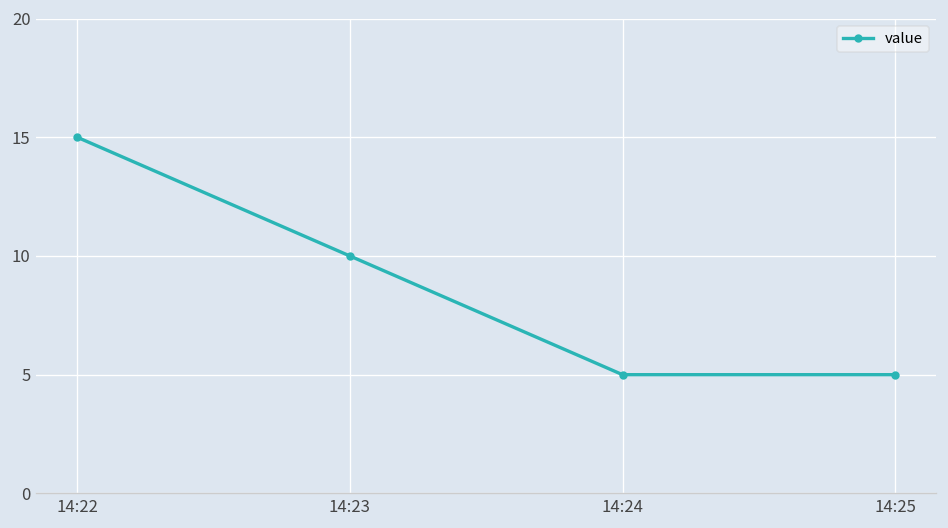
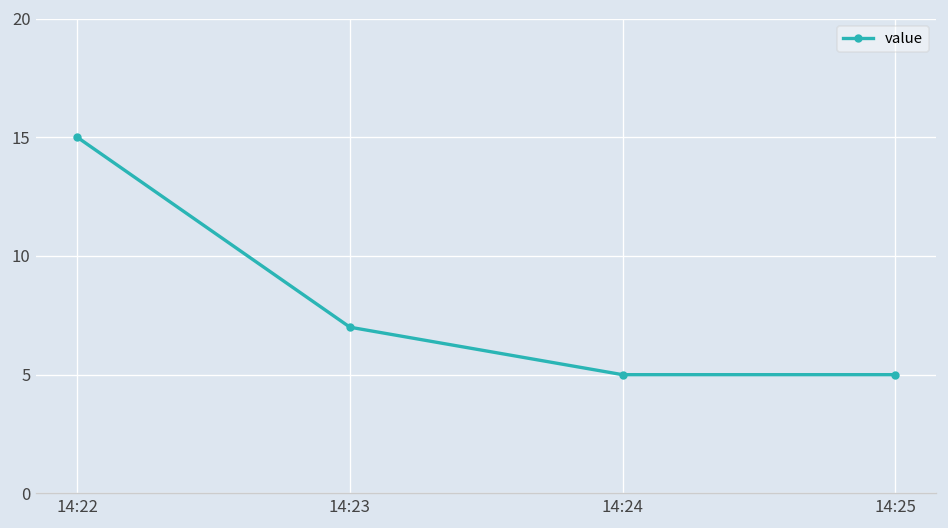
14:23: 10 -> 7
